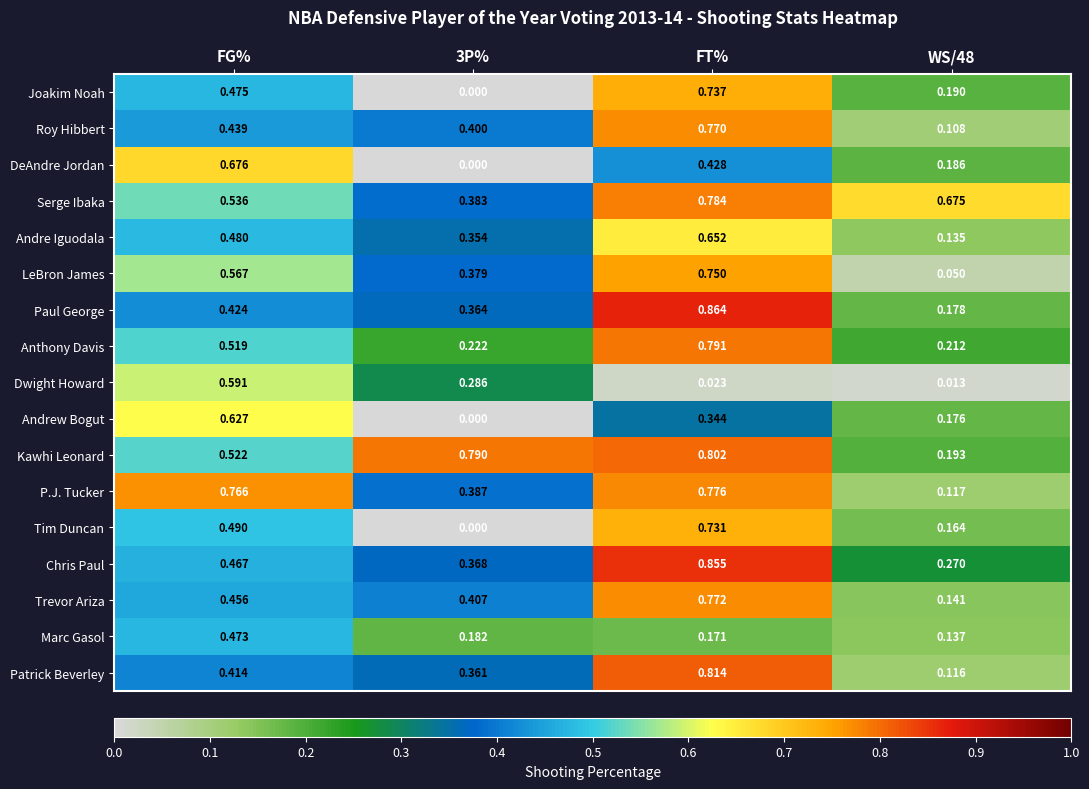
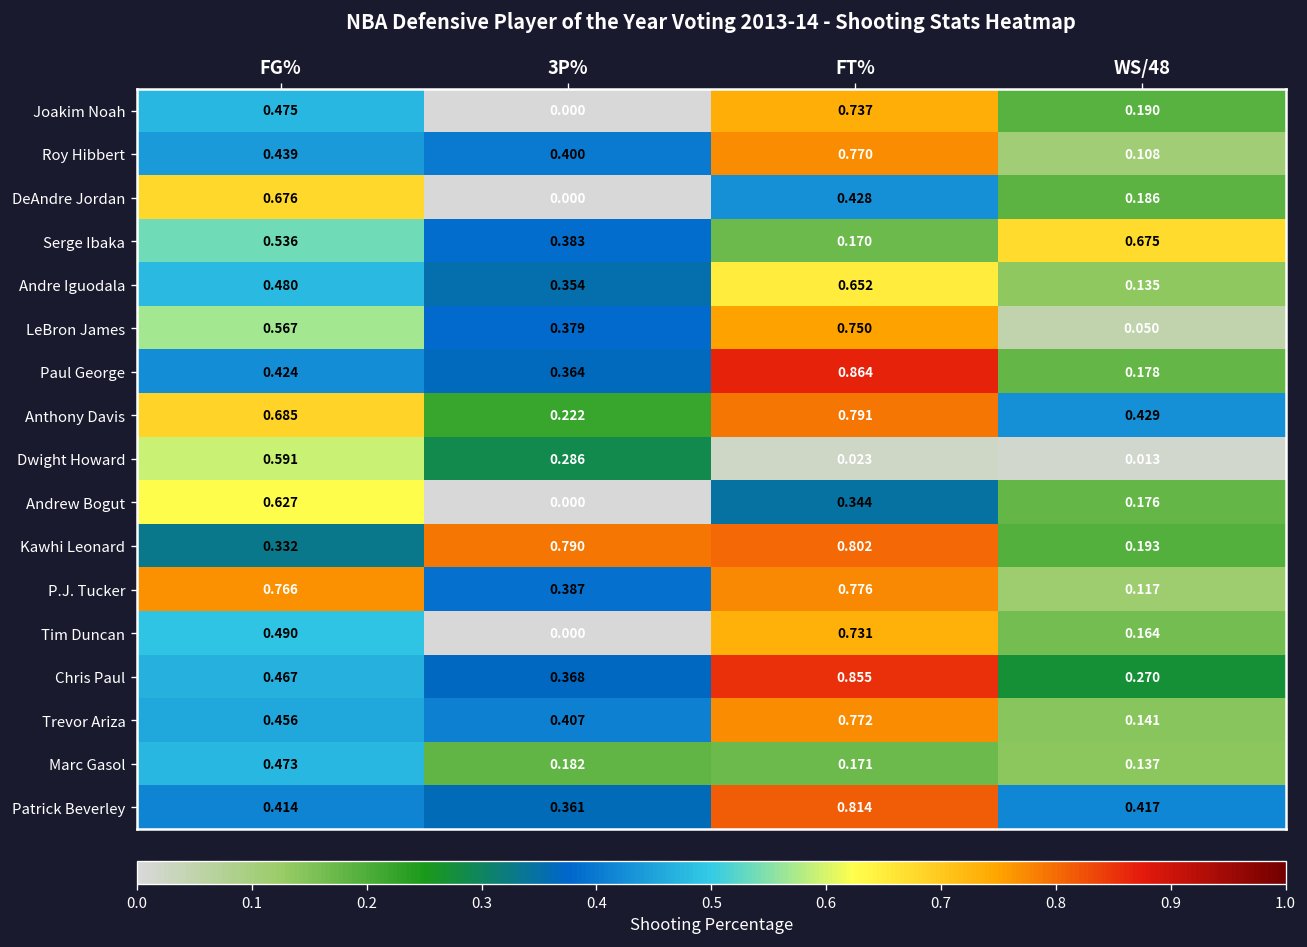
Serge Ibaka, FT%: 0.784 -> 0.170
Anthony Davis, FG%: 0.519 -> 0.685
Anthony Davis, WS/48: 0.212 -> 0.429
Kawhi Leonard, FG%: 0.522 -> 0.332
Patrick Beverley, WS/48: 0.116 -> 0.417
